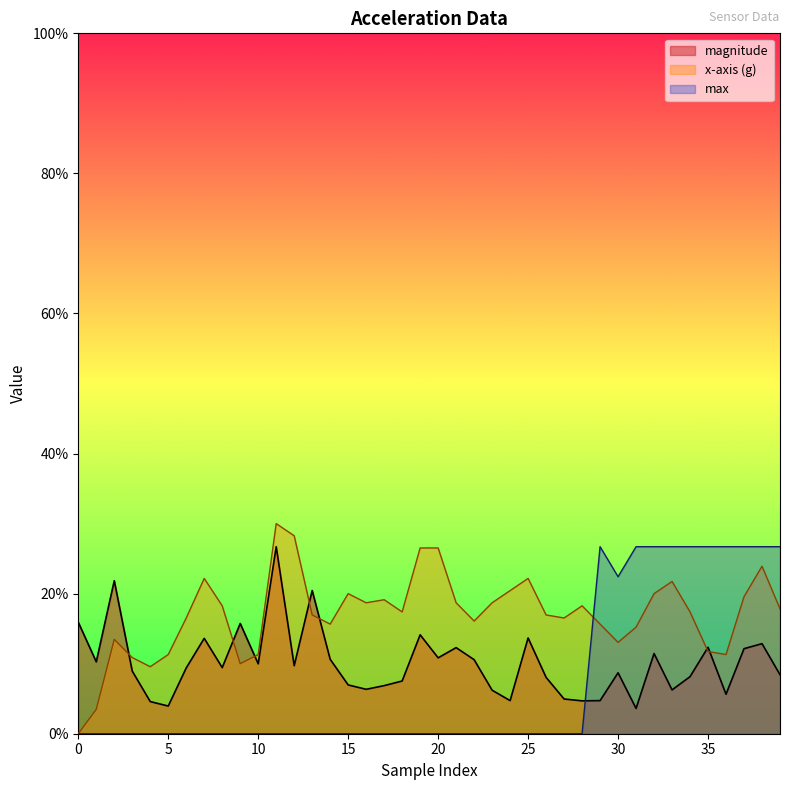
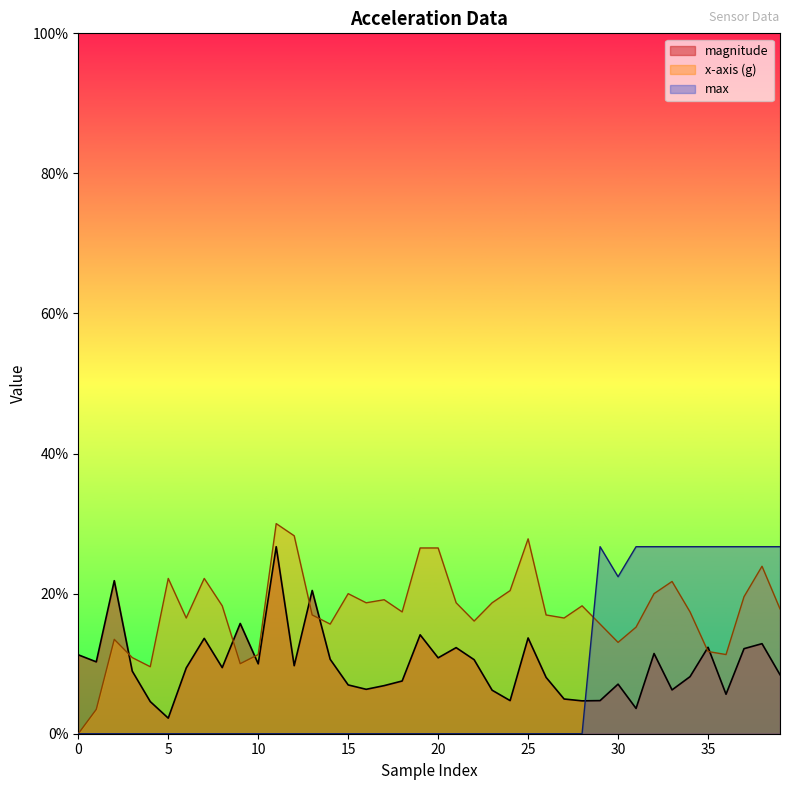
magnitude, 0: 16% -> 11%
magnitude, 5: 4% -> 2%
x-axis (g), 5: 11% -> 22%
x-axis (g), 25: 22% -> 28%
magnitude, 30: 9% -> 7%
